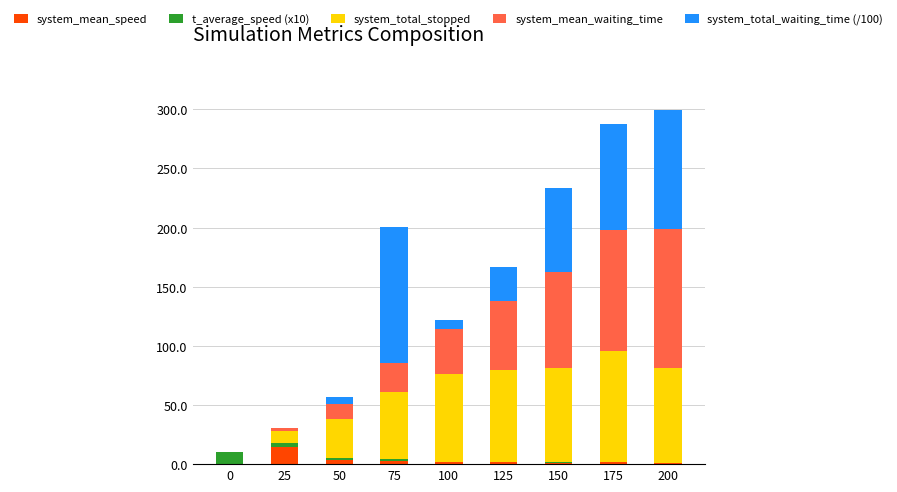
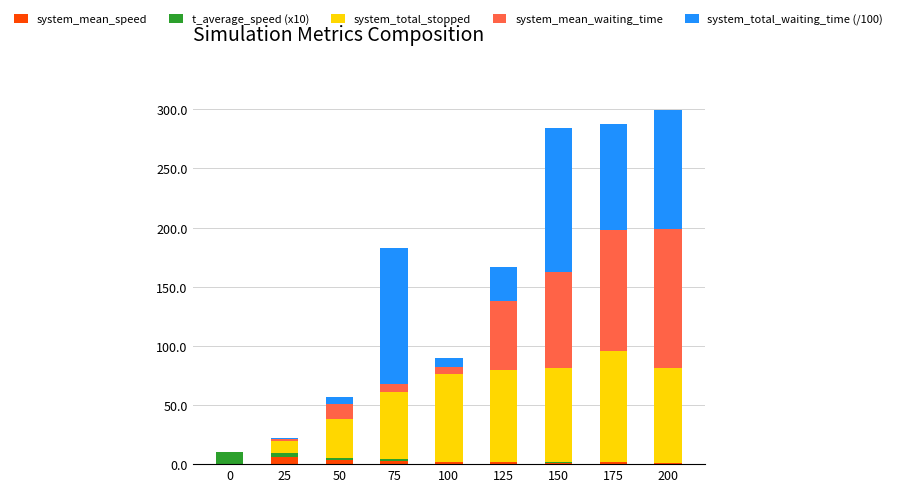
system_mean_speed, 25: 14 -> 6
system_mean_waiting_time, 75: 24 -> 7
system_mean_waiting_time, 100: 38 -> 6
system_total_waiting_time (/100), 150: 71 -> 122
